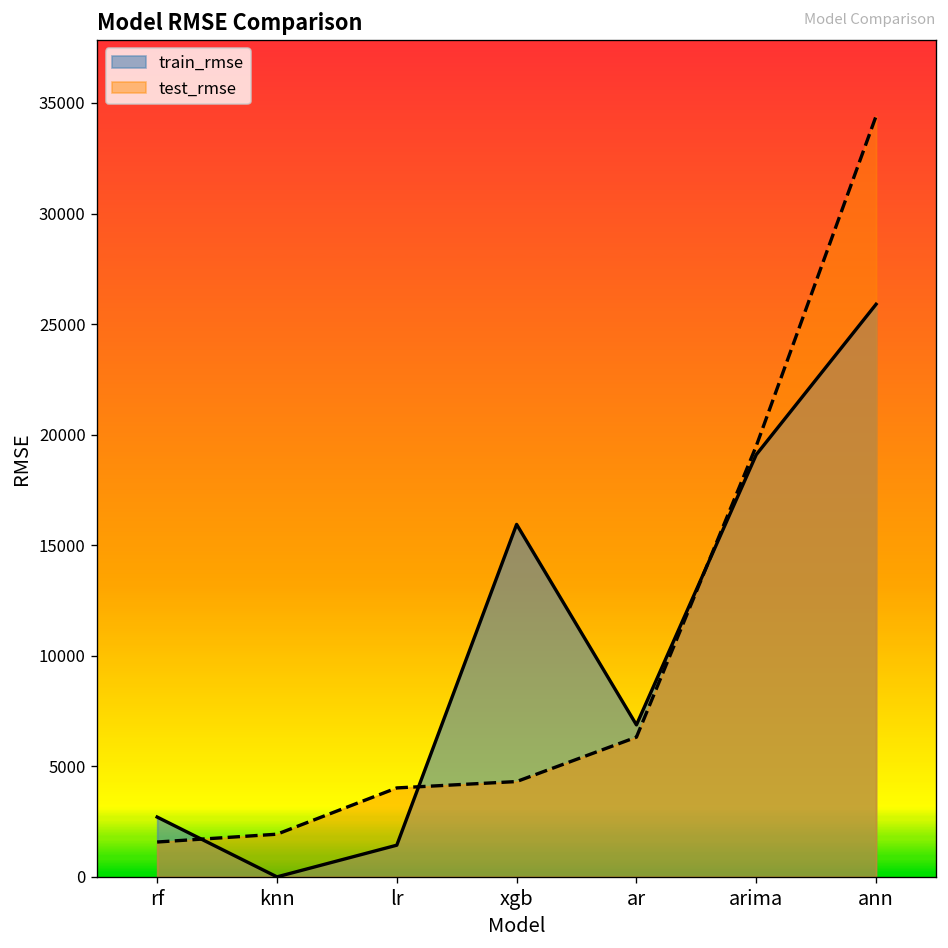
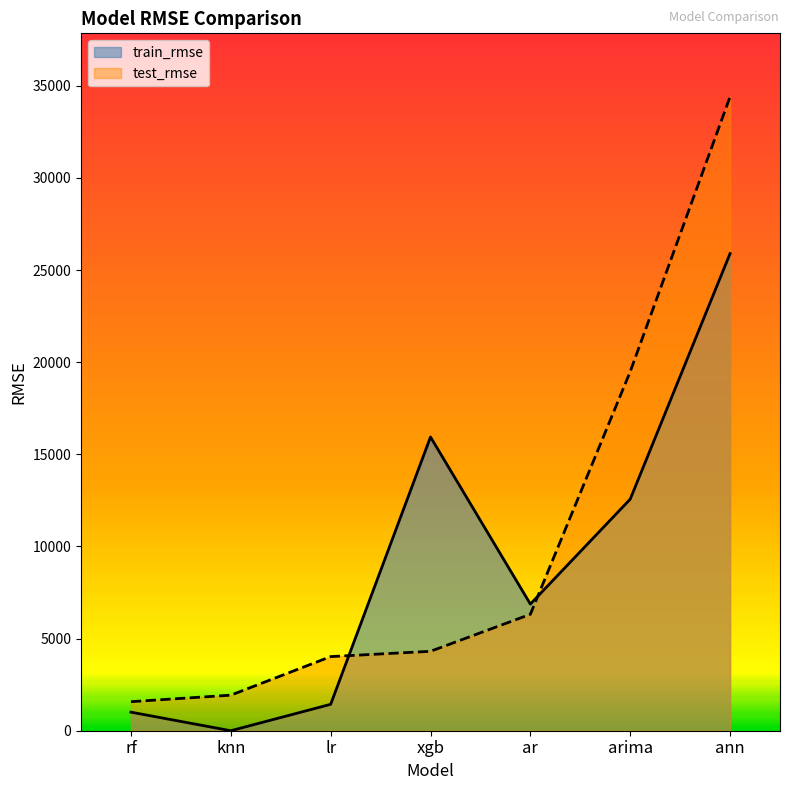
train_rmse, rf: 2700 -> 1000
train_rmse, arima: 19100 -> 12600
